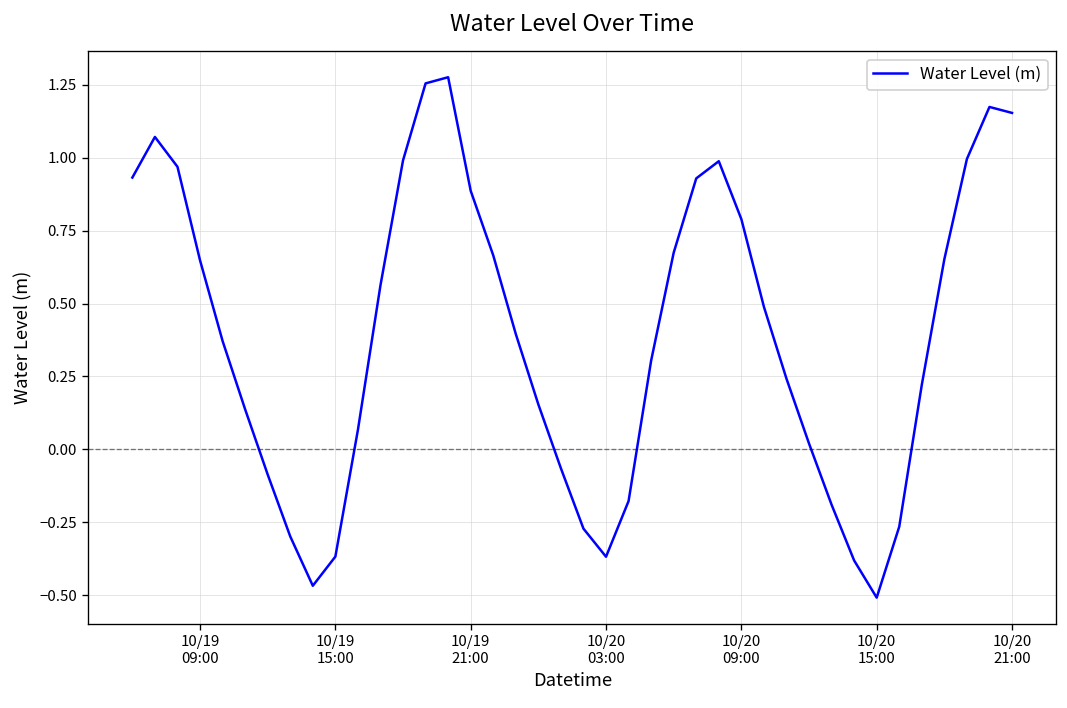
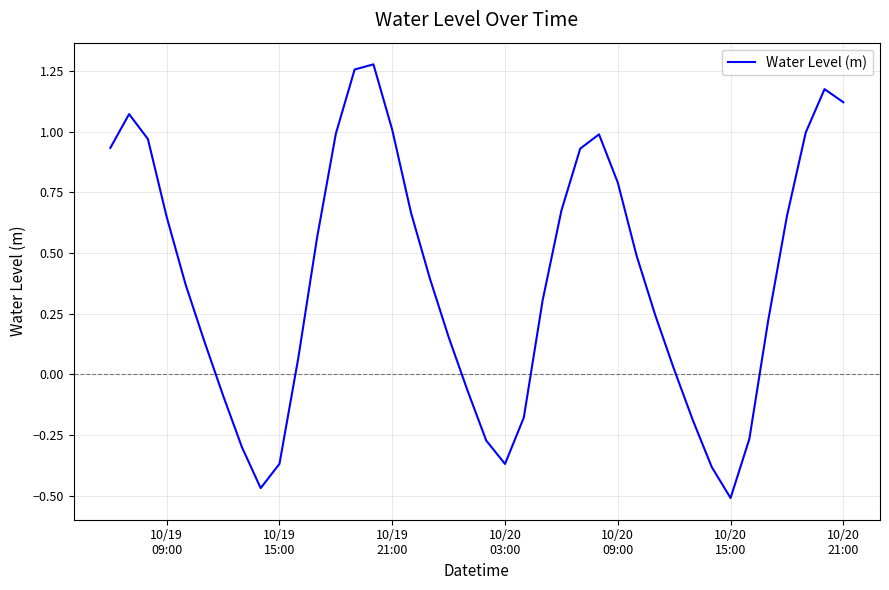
10/19 21:00: 0.89 -> 1.01
10/20 21:00: 1.15 -> 1.12
